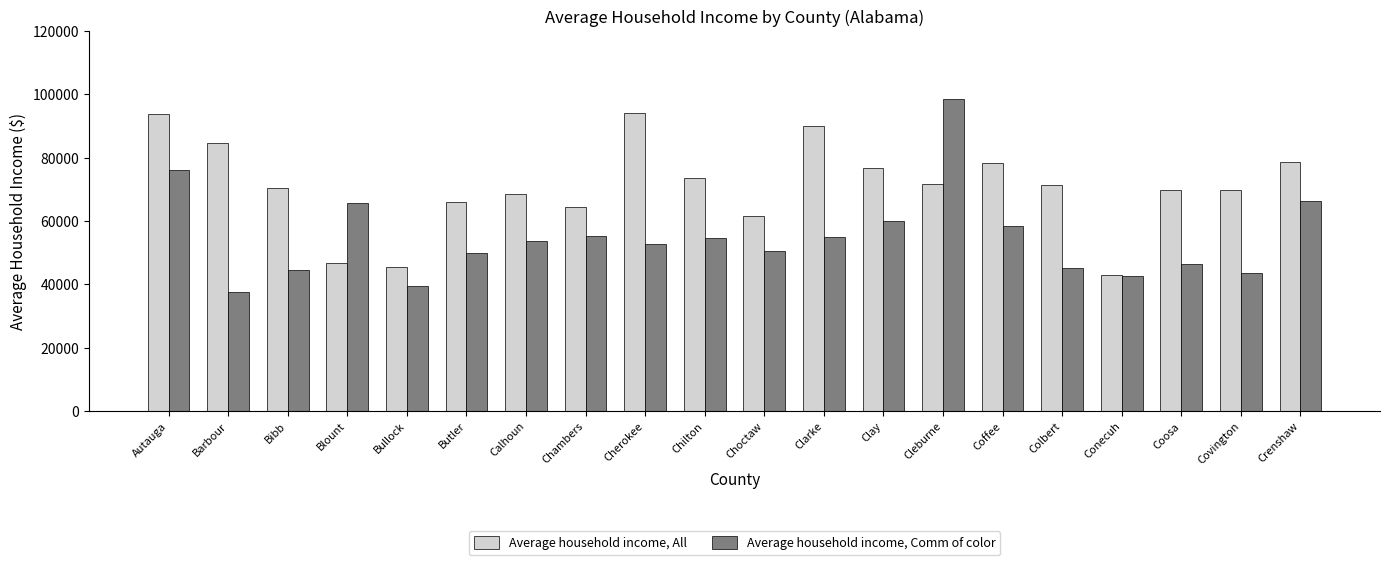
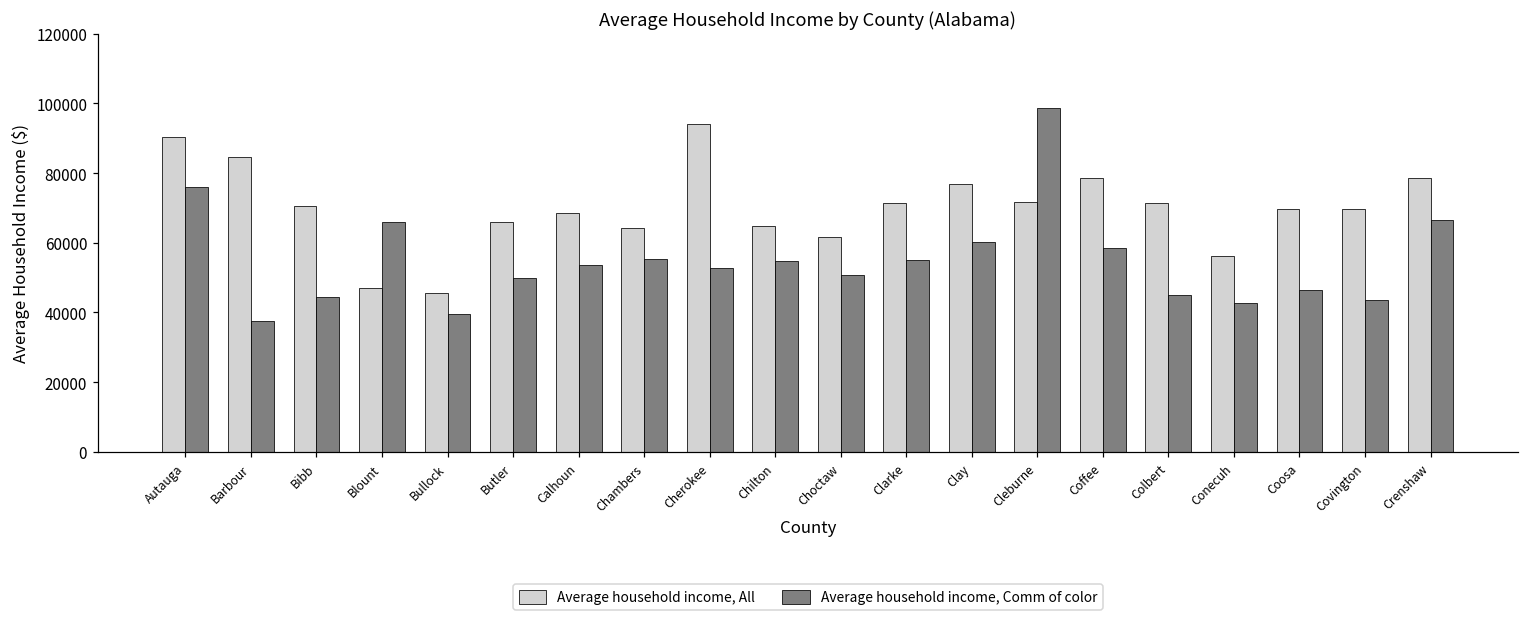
Average household income, All, Autauga: 94000 -> 90000
Average household income, All, Chilton: 74000 -> 65000
Average household income, All, Clarke: 90000 -> 71000
Average household income, All, Conecuh: 43000 -> 56000
